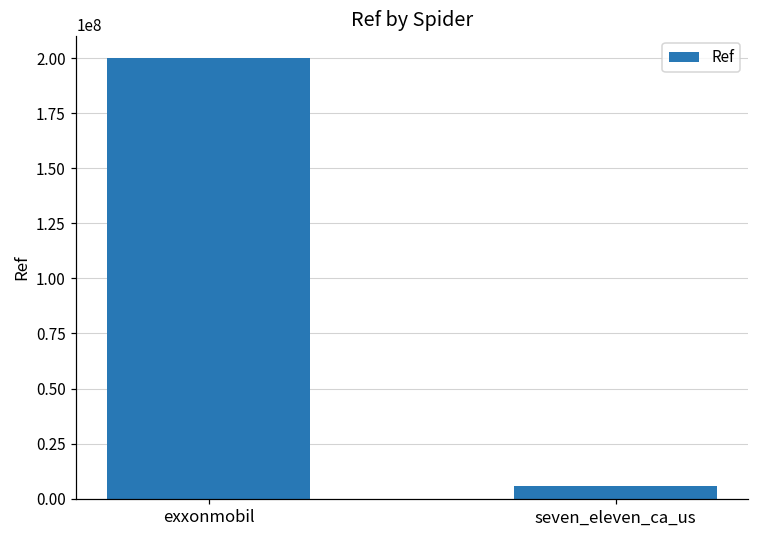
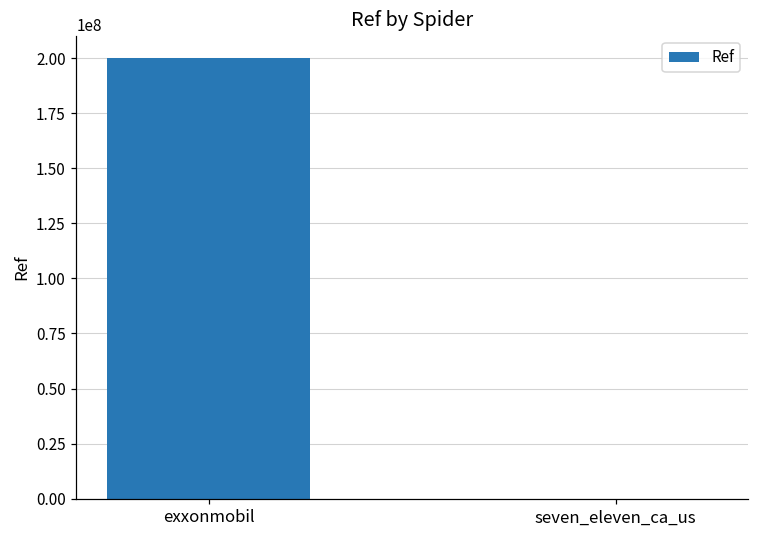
seven_eleven_ca_us: 6000000 -> 0
